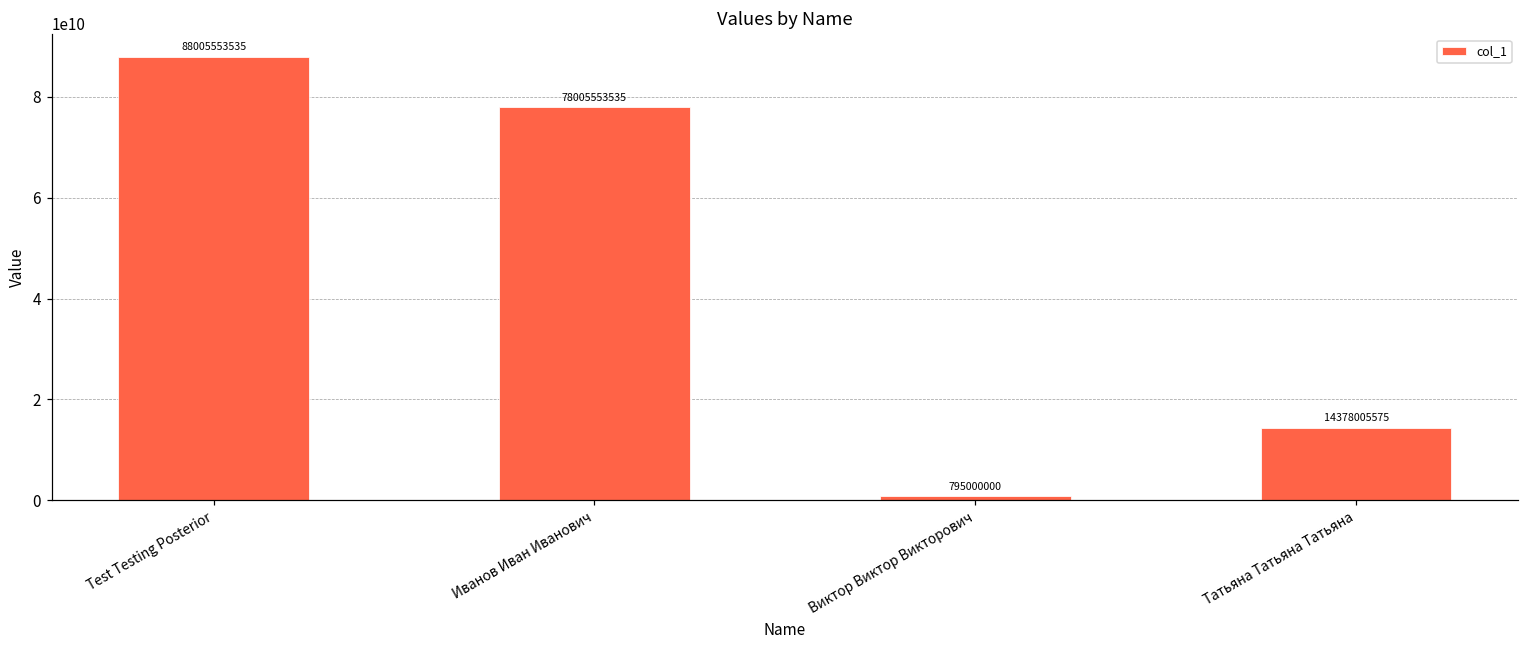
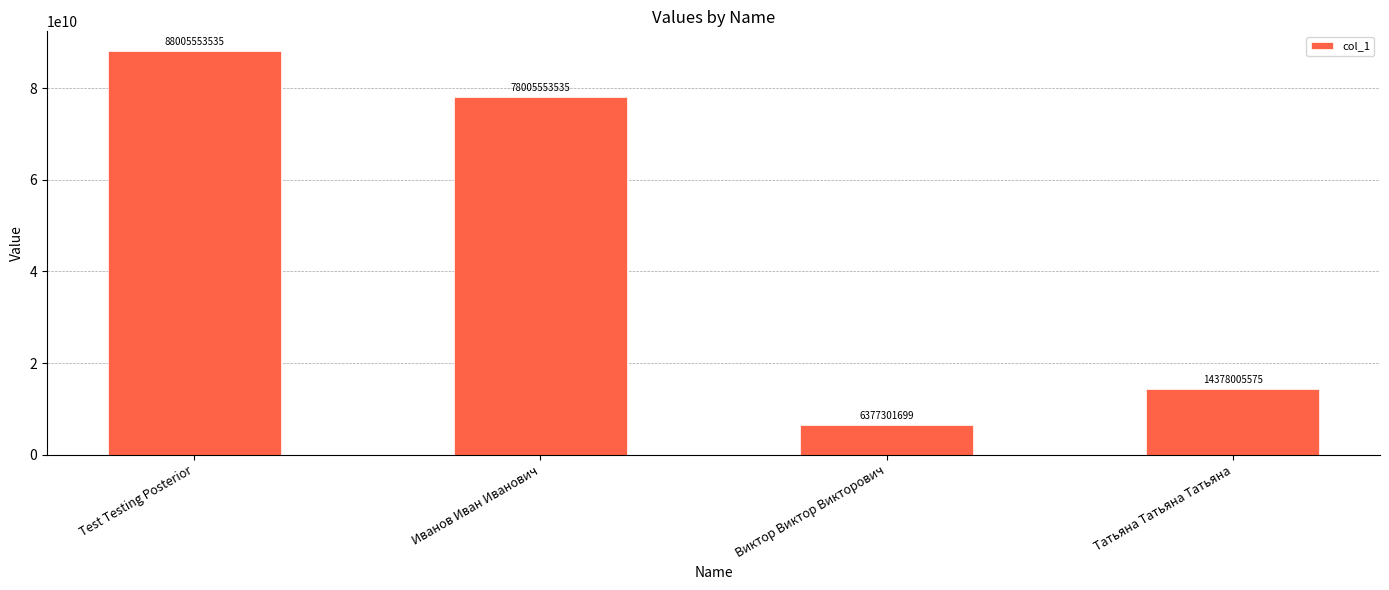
Виктор Виктор Викторович: 795000000 -> 6377301699
